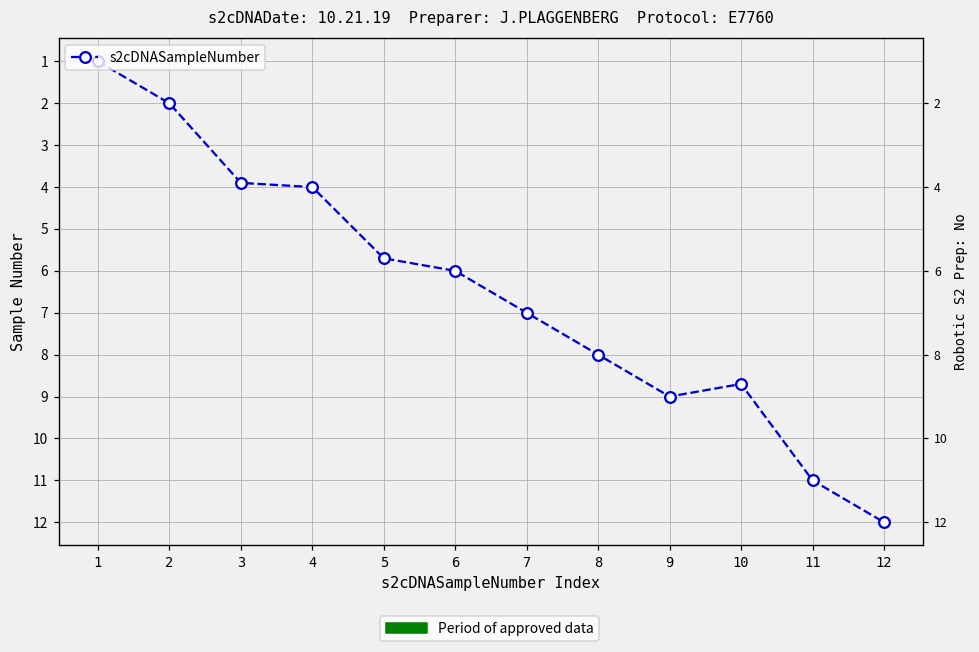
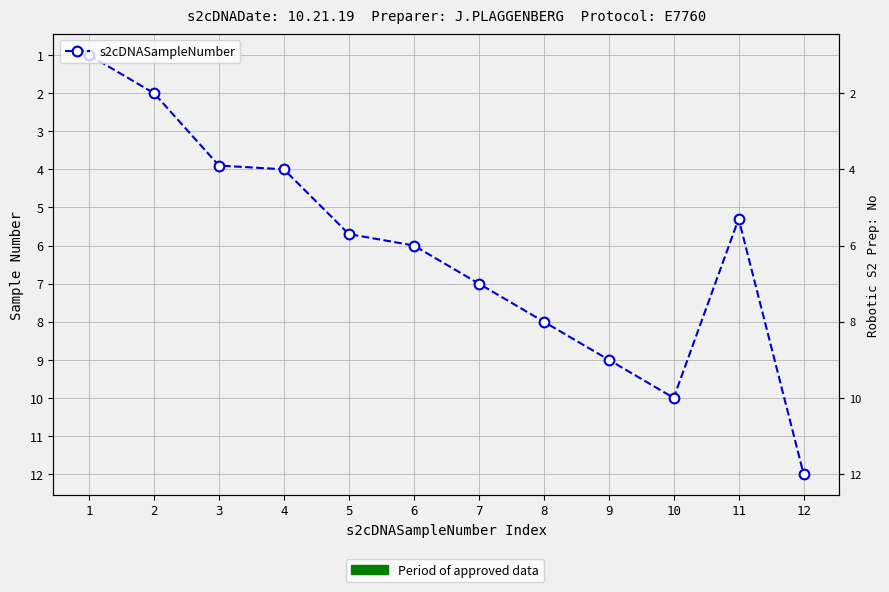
10: 8.7 -> 10.0
11: 11.0 -> 5.3
